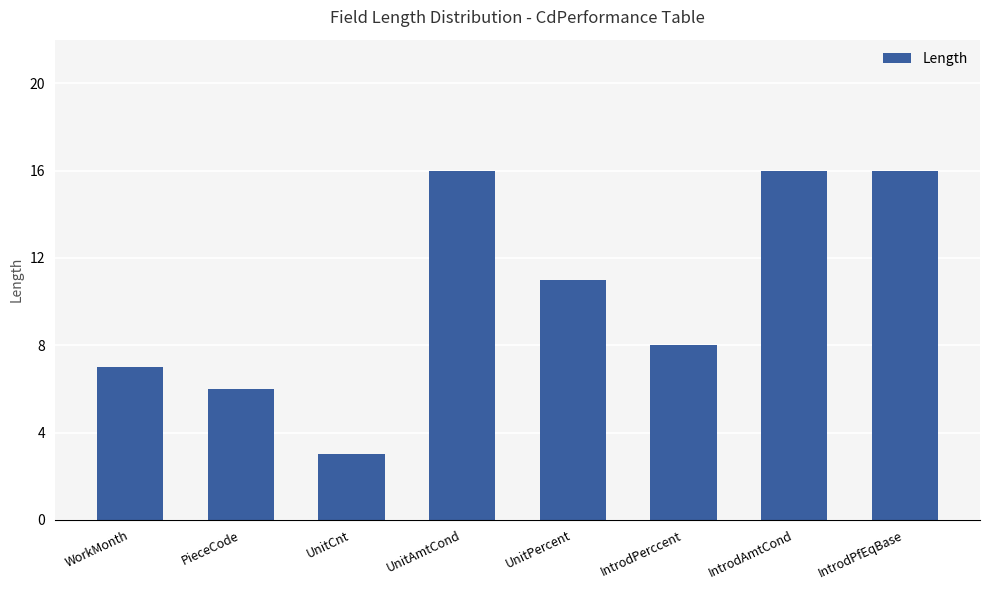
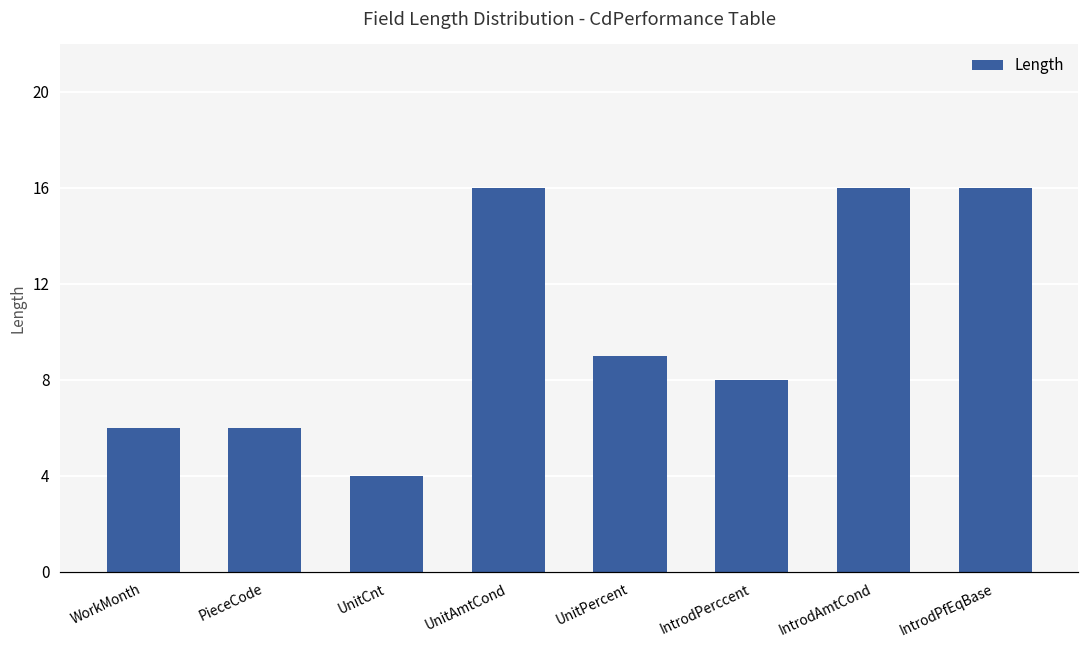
WorkMonth: 7 -> 6
UnitCnt: 3 -> 4
UnitPercent: 11 -> 9
